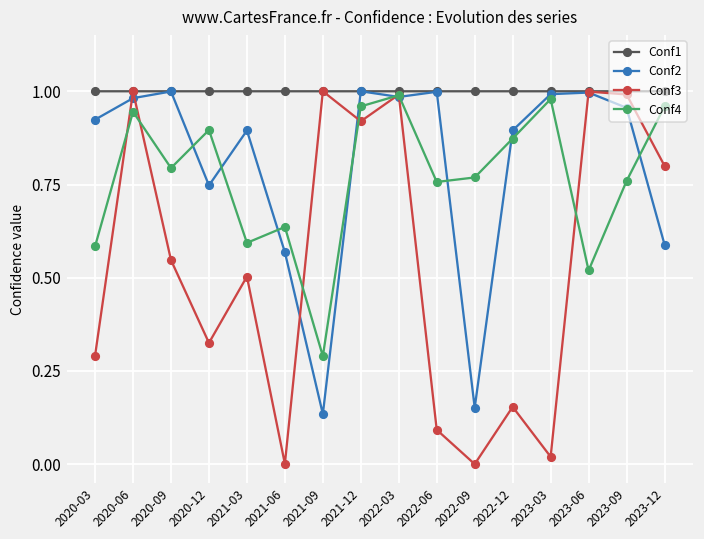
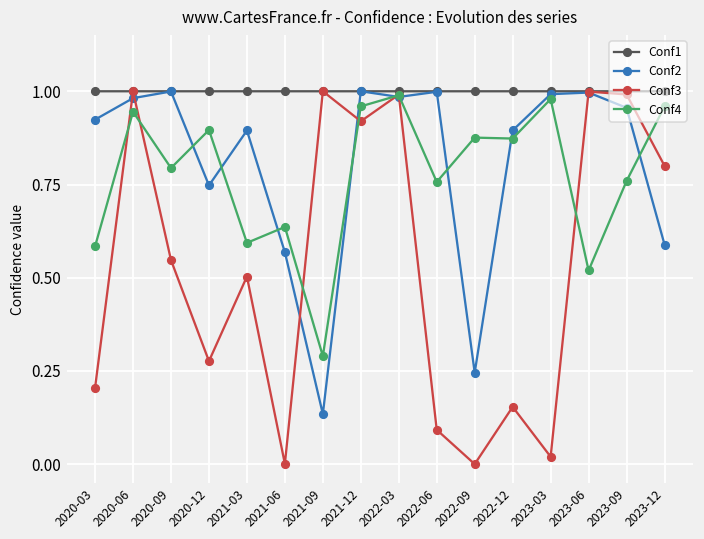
Conf3, 2020-03: 0.29 -> 0.21
Conf3, 2020-12: 0.33 -> 0.28
Conf2, 2022-09: 0.15 -> 0.25
Conf4, 2022-09: 0.77 -> 0.88
